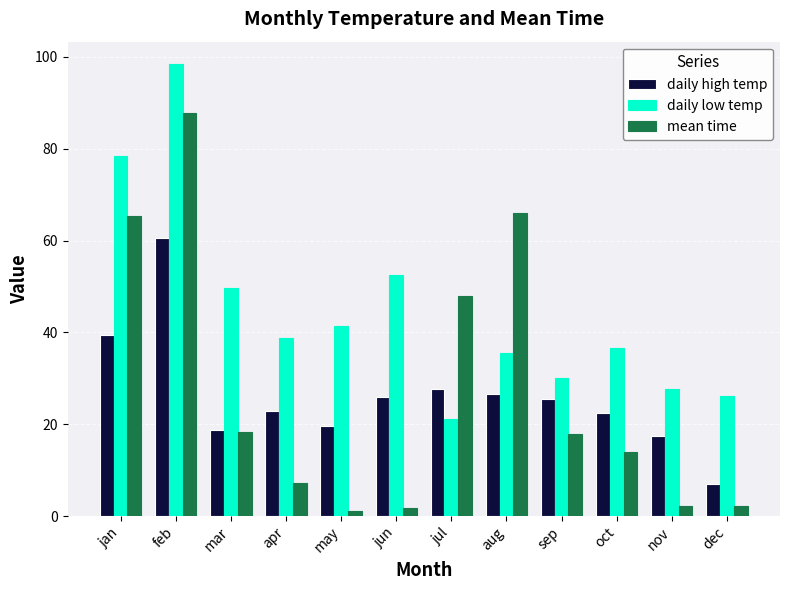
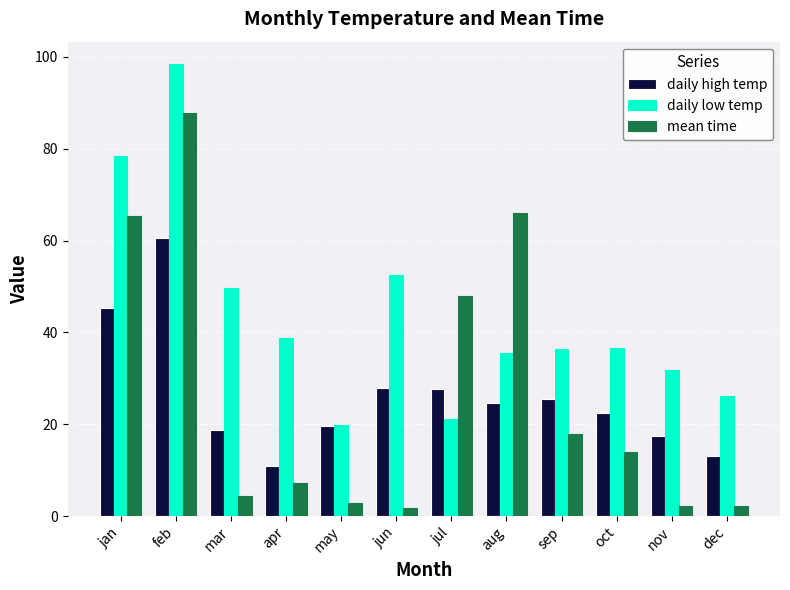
daily high temp, jan: 40 -> 45
mean time, mar: 18 -> 4
daily high temp, apr: 23 -> 11
daily low temp, may: 41 -> 20
mean time, may: 1 -> 3
daily high temp, jun: 26 -> 28
daily high temp, aug: 27 -> 25
daily low temp, sep: 30 -> 36
daily low temp, nov: 28 -> 32
daily high temp, dec: 7 -> 13
